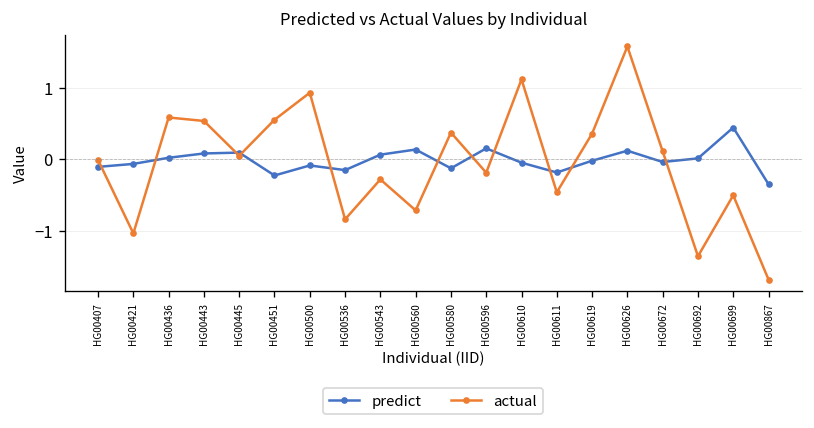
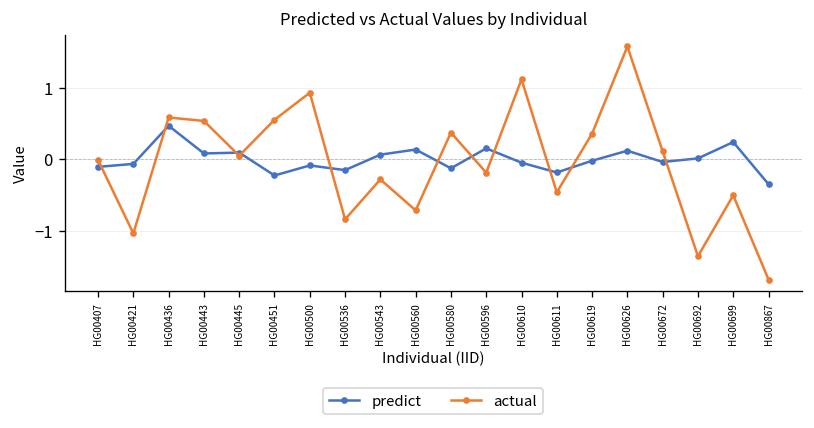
predict, HG00436: 0.0 -> 0.5
predict, HG00699: 0.4 -> 0.2
